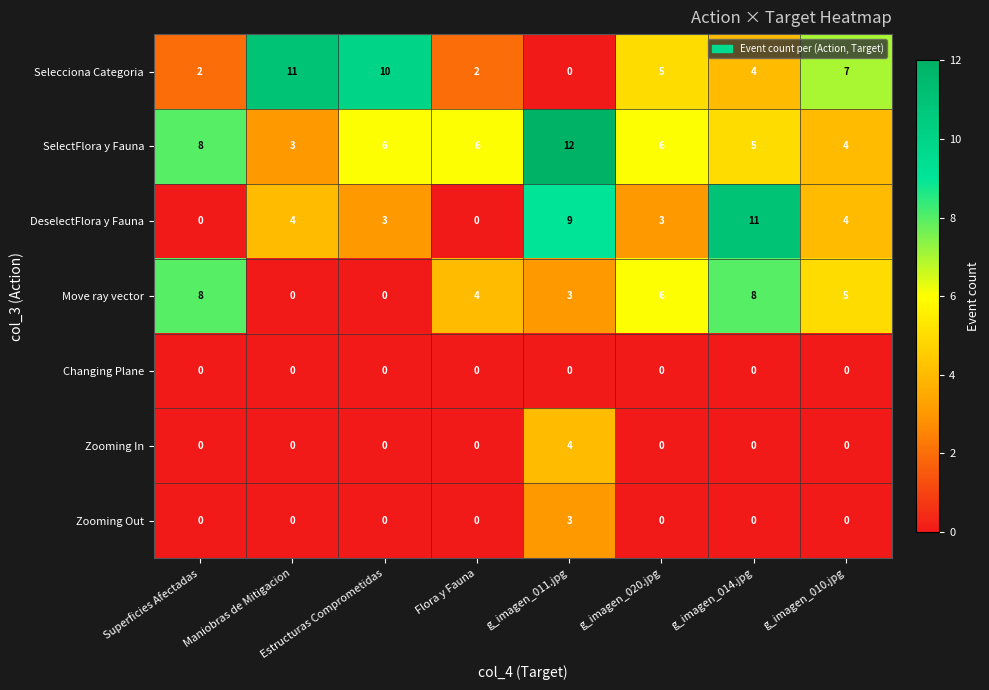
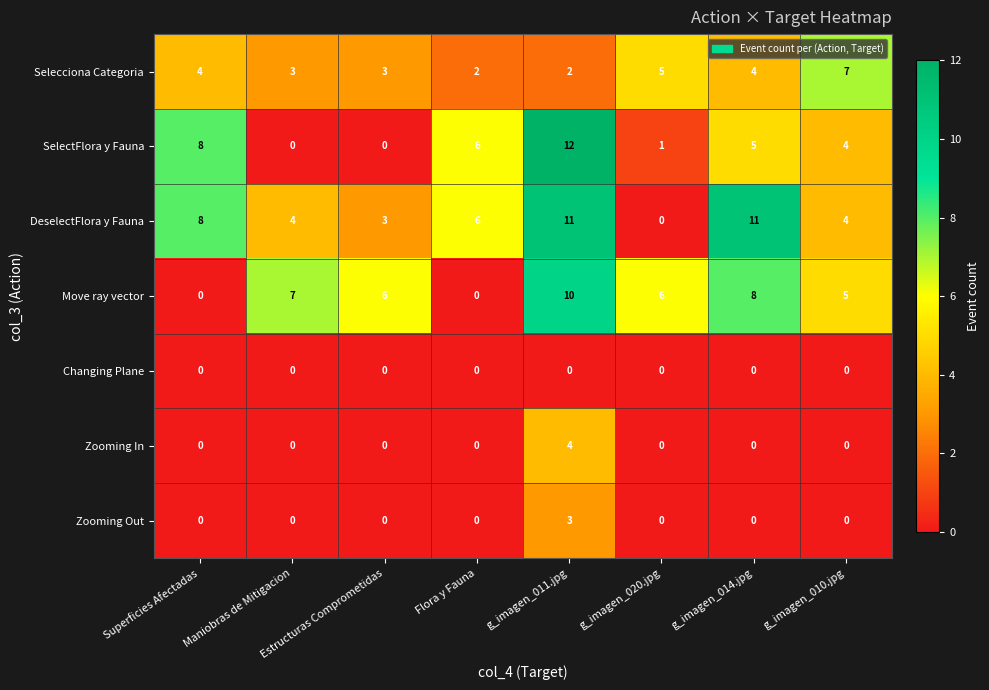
Selecciona Categoria, Superficies Afectadas: 2 -> 4
Selecciona Categoria, Maniobras de Mitigacion: 11 -> 3
Selecciona Categoria, Estructuras Comprometidas: 10 -> 3
Selecciona Categoria, g_imagen_011.jpg: 0 -> 2
SelectFlora y Fauna, Maniobras de Mitigacion: 3 -> 0
SelectFlora y Fauna, Estructuras Comprometidas: 6 -> 0
SelectFlora y Fauna, g_imagen_020.jpg: 6 -> 1
DeselectFlora y Fauna, Superficies Afectadas: 0 -> 8
DeselectFlora y Fauna, Flora y Fauna: 0 -> 6
DeselectFlora y Fauna, g_imagen_011.jpg: 9 -> 11
DeselectFlora y Fauna, g_imagen_020.jpg: 3 -> 0
Move ray vector, Superficies Afectadas: 8 -> 0
Move ray vector, Maniobras de Mitigacion: 0 -> 7
Move ray vector, Estructuras Comprometidas: 0 -> 6
Move ray vector, Flora y Fauna: 4 -> 0
Move ray vector, g_imagen_011.jpg: 3 -> 10
